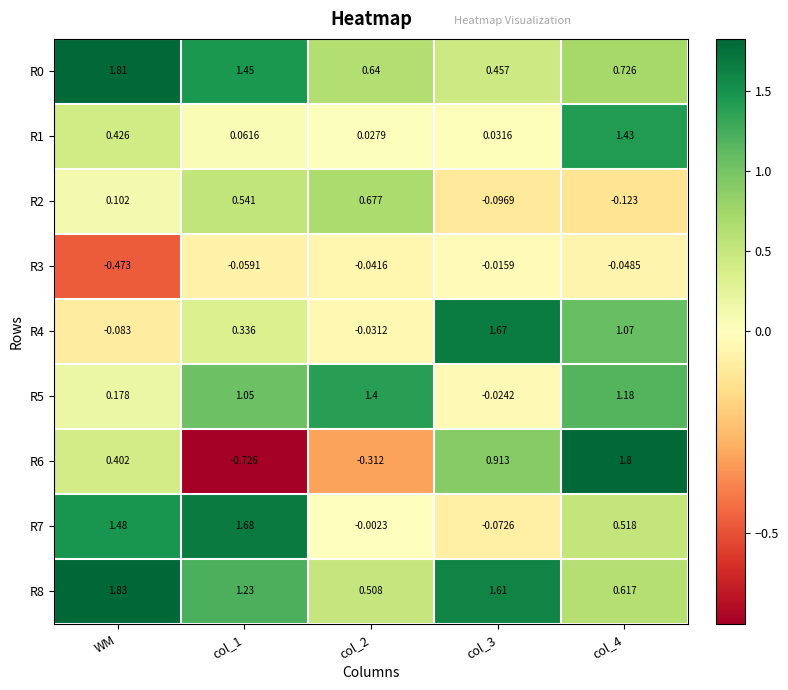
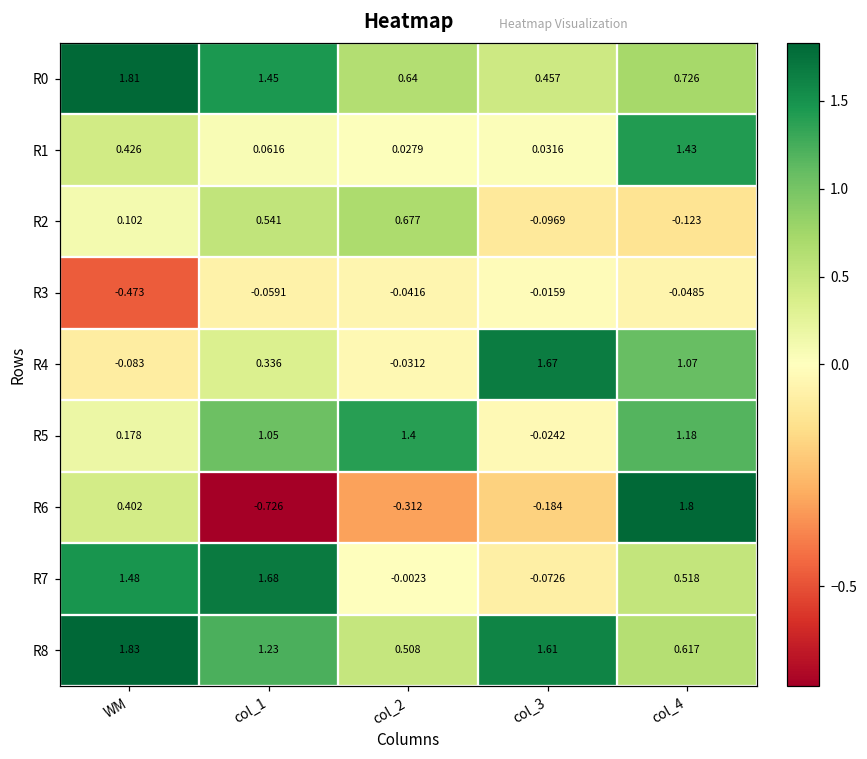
R6, col_3: 0.913 -> -0.184
